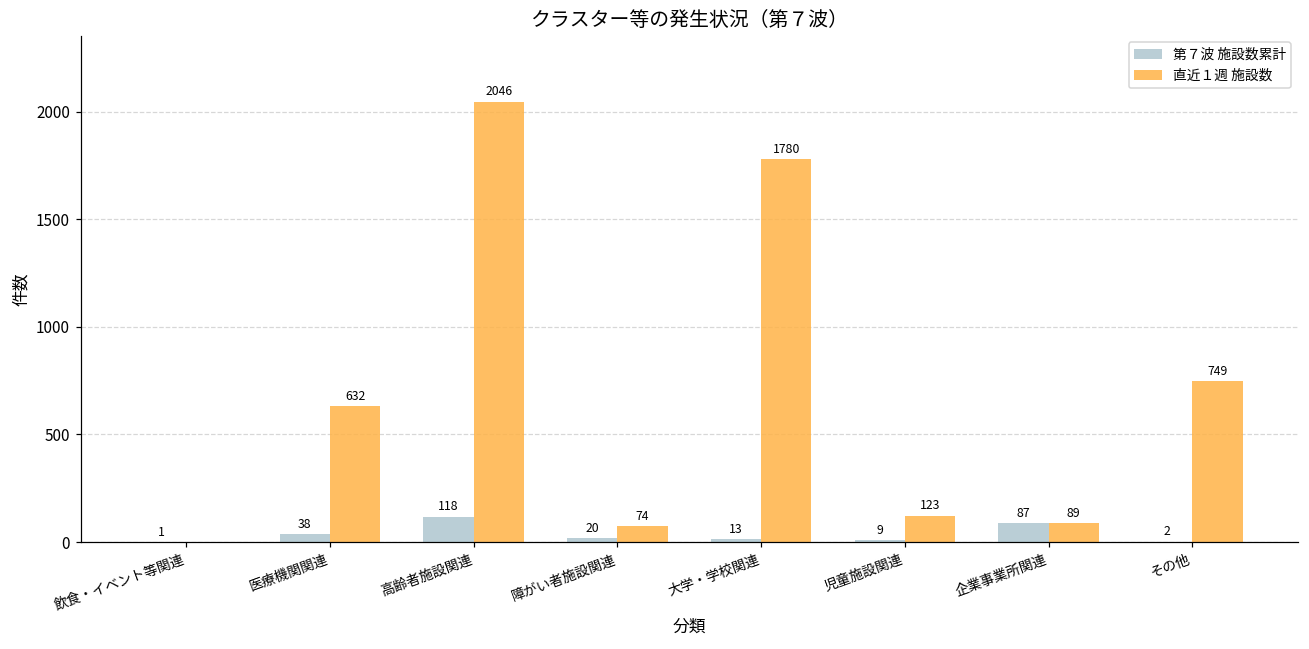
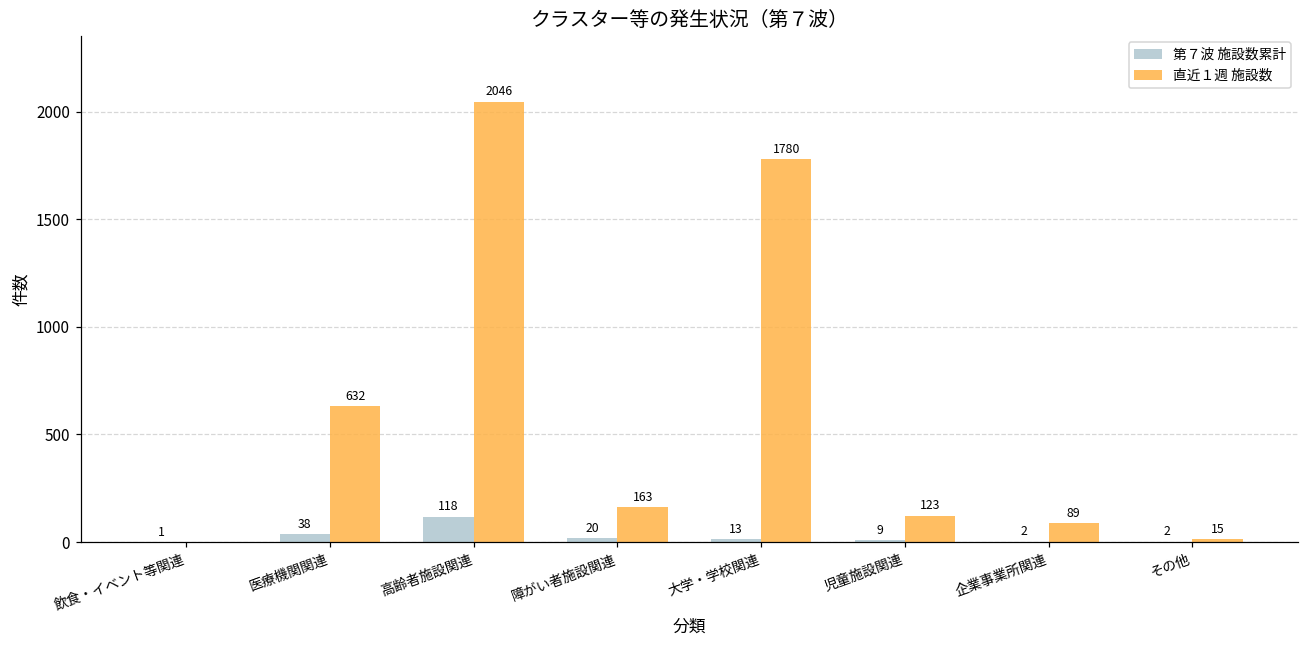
直近１週 施設数, 障がい者施設関連: 74 -> 163
第７波 施設数累計, 企業事業所関連: 87 -> 2
直近１週 施設数, その他: 749 -> 15
